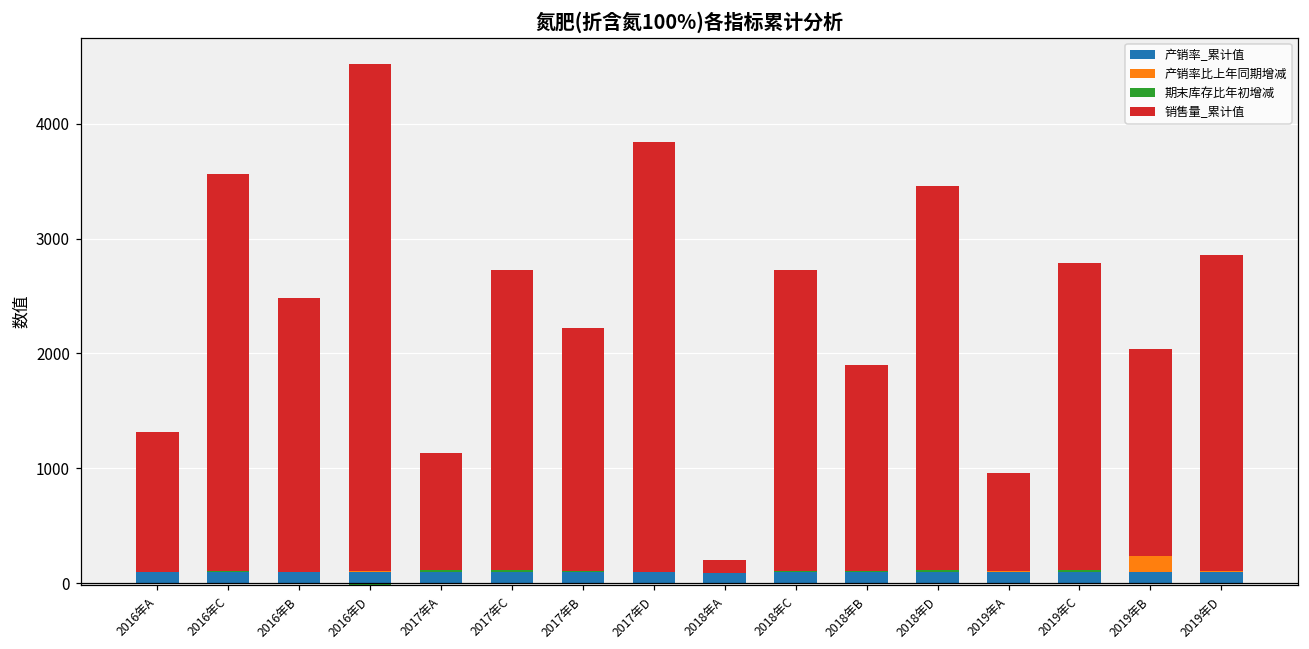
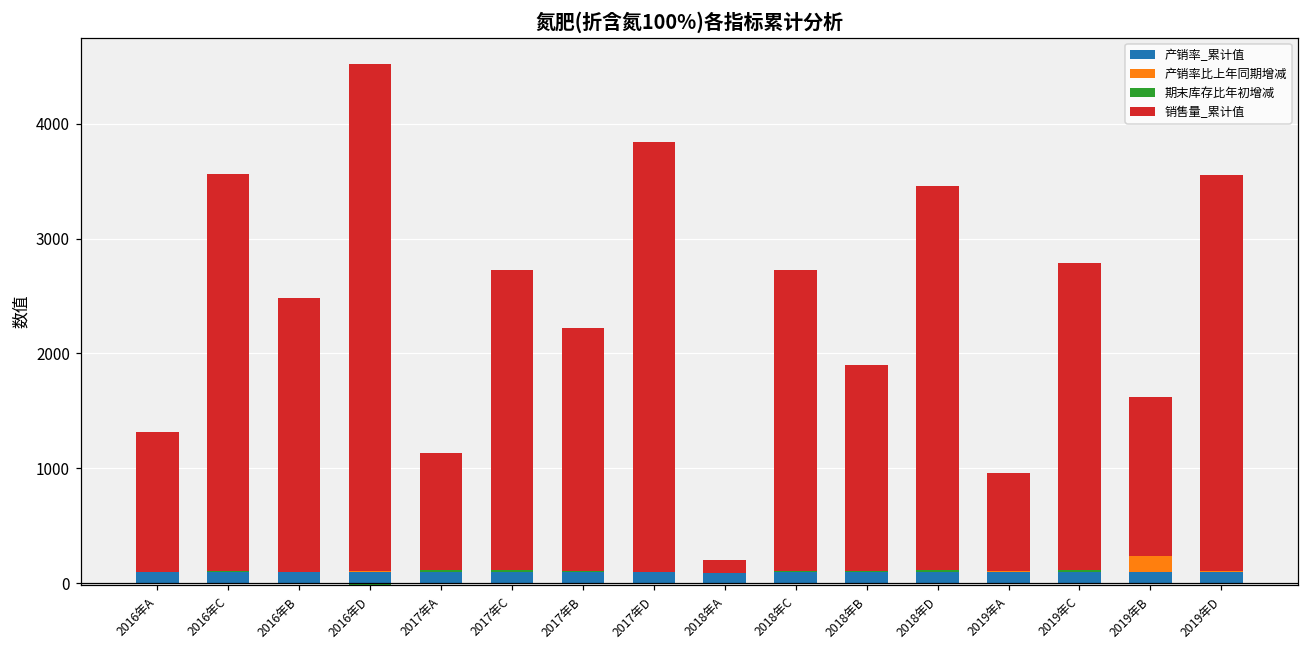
销售量_累计值, 2019年B: 1800 -> 1390
销售量_累计值, 2019年D: 2750 -> 3450
